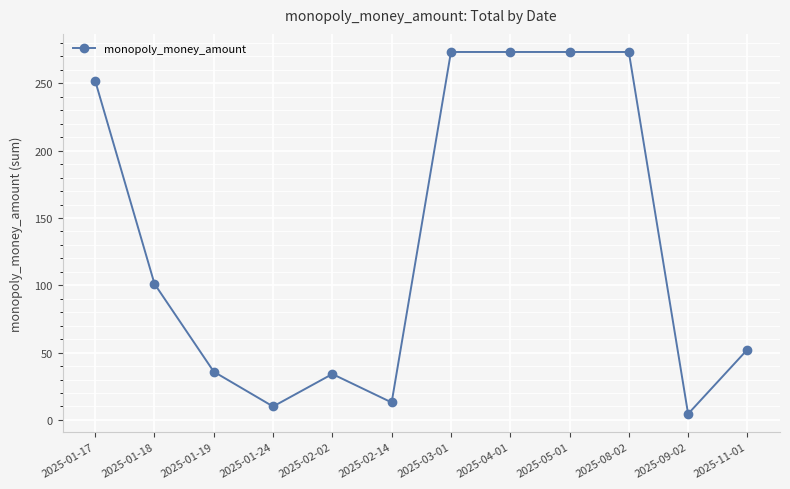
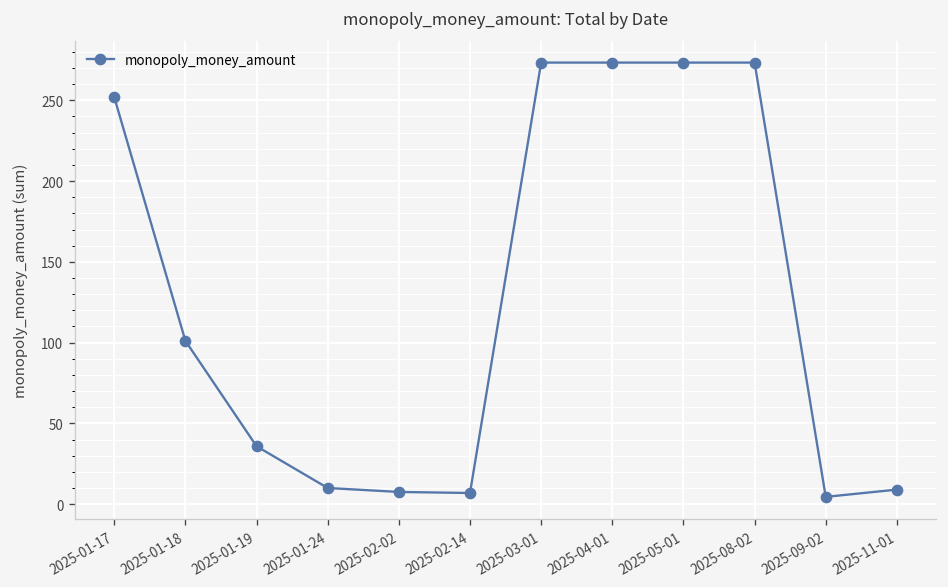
2025-02-02: 34 -> 8
2025-02-14: 13 -> 7
2025-11-01: 52 -> 9
